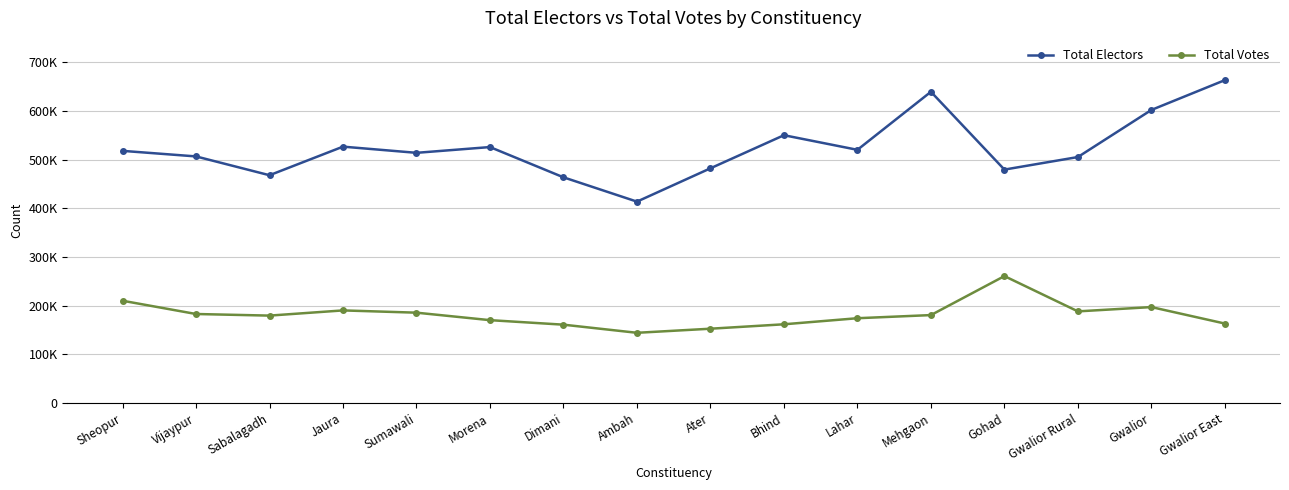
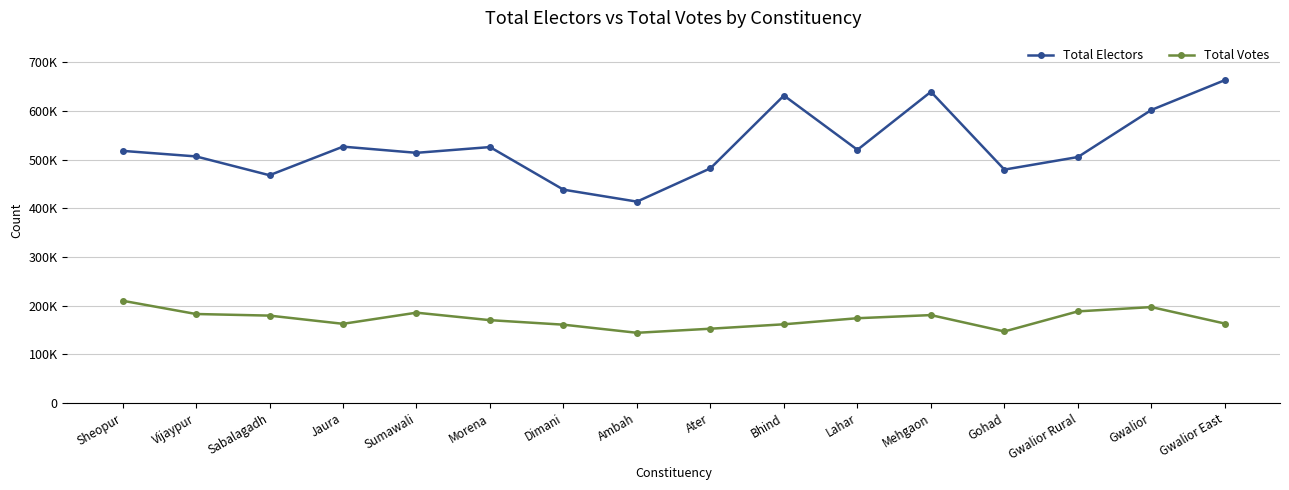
Total Votes, Jaura: 190000 -> 160000
Total Electors, Dimani: 460000 -> 440000
Total Electors, Bhind: 550000 -> 630000
Total Votes, Gohad: 260000 -> 150000
